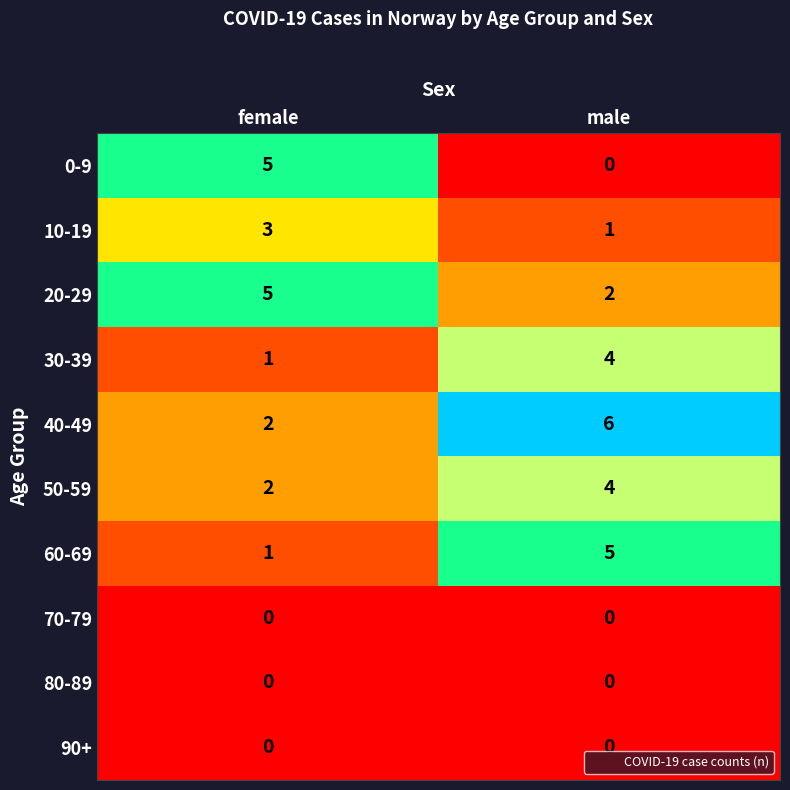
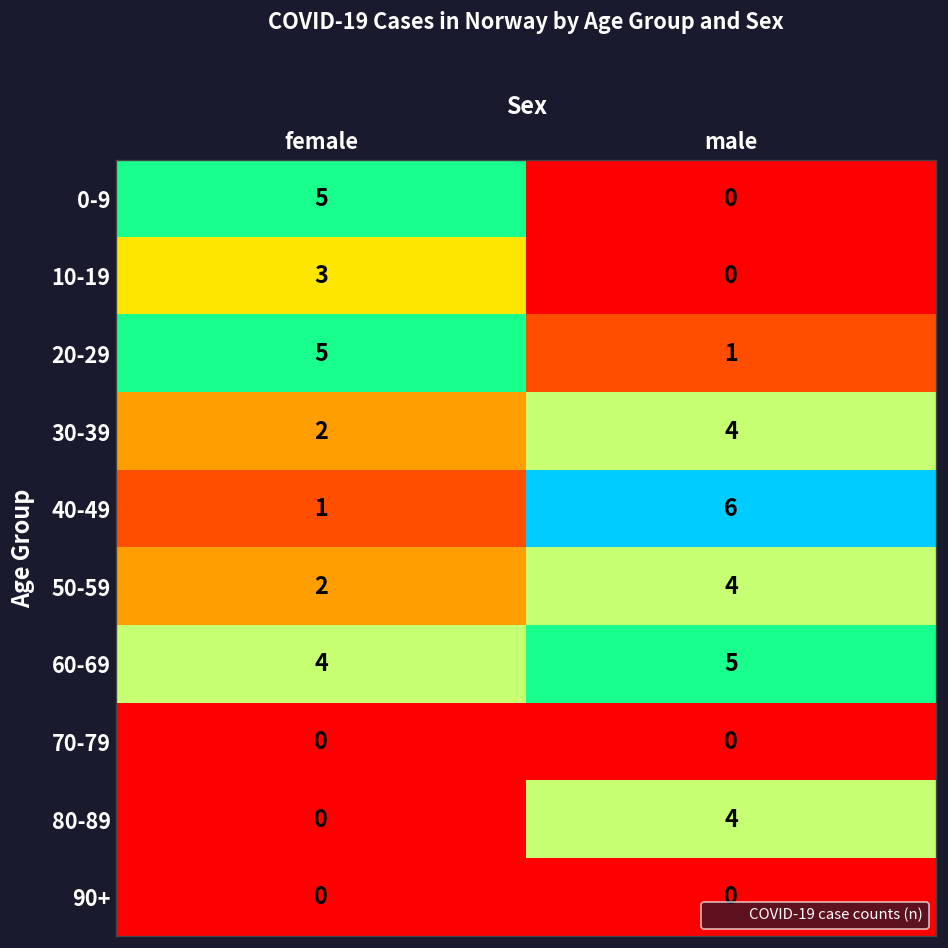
10-19, male: 1 -> 0
20-29, male: 2 -> 1
30-39, female: 1 -> 2
40-49, female: 2 -> 1
60-69, female: 1 -> 4
80-89, male: 0 -> 4
